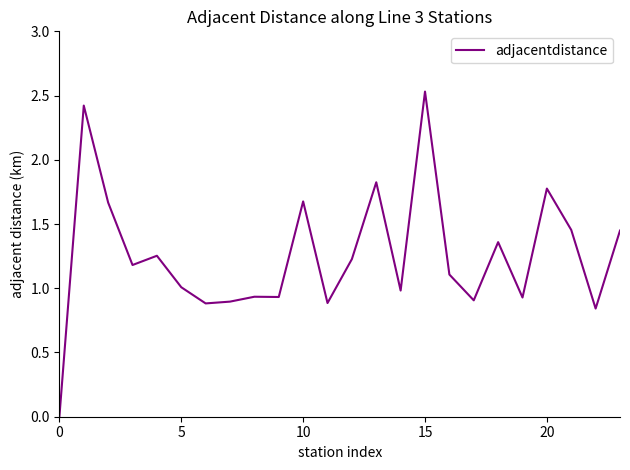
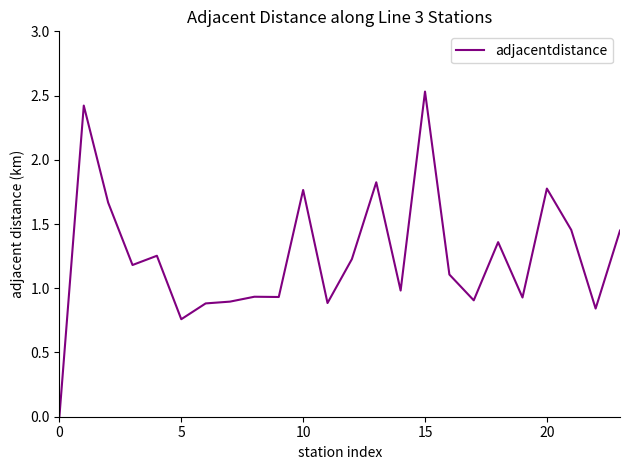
5: 1.01 -> 0.76
10: 1.68 -> 1.77
